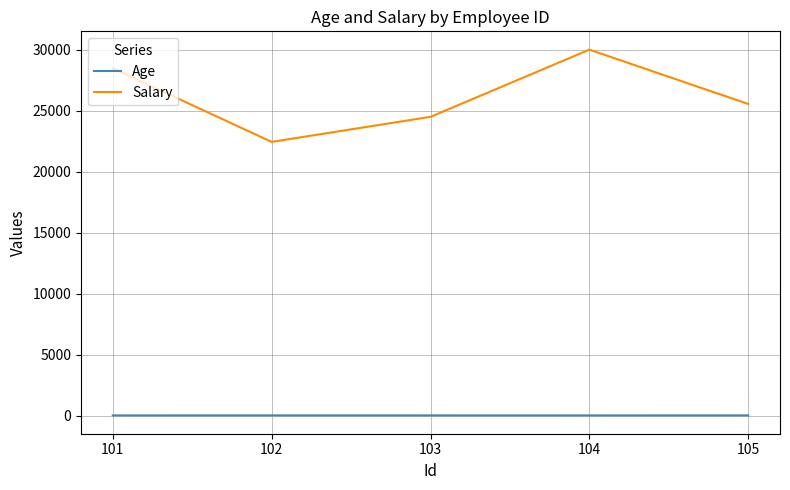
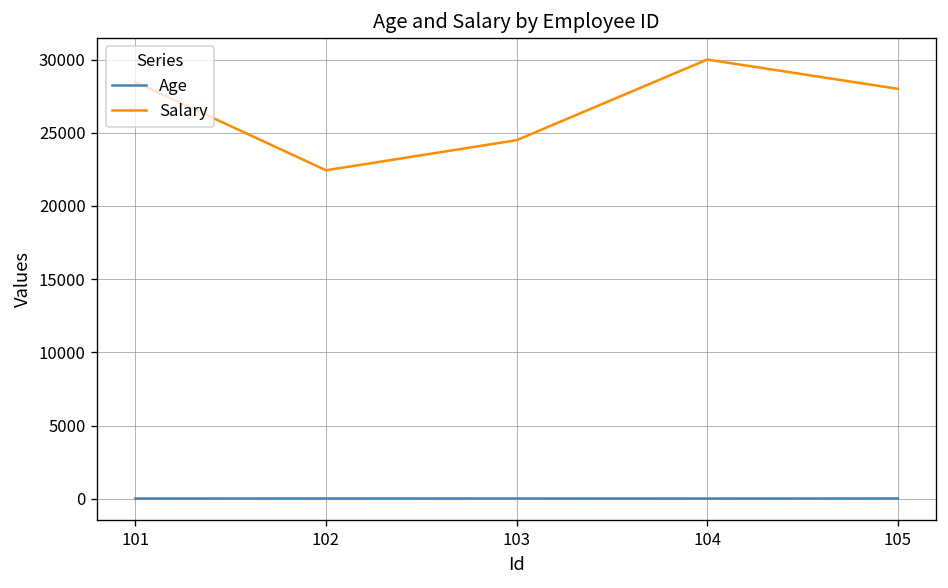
Salary, 105: 25500 -> 28000
